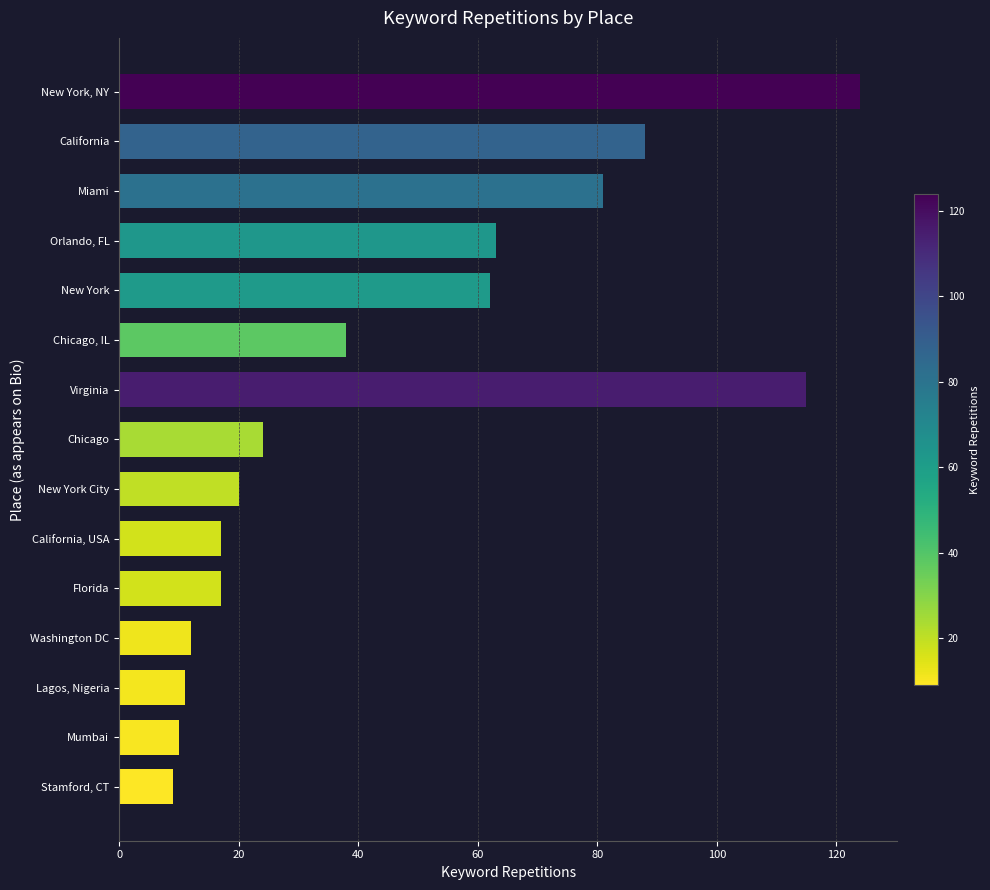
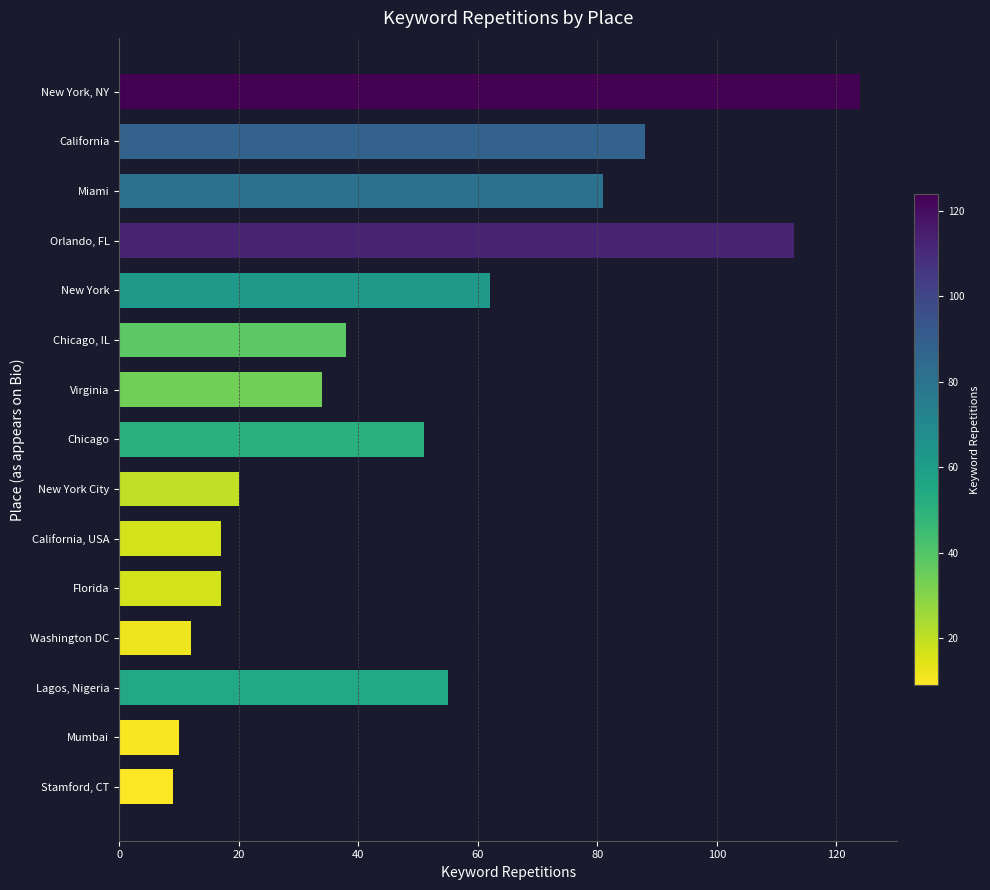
Orlando, FL: 63 -> 113
Virginia: 115 -> 34
Chicago: 24 -> 51
Lagos, Nigeria: 11 -> 55
